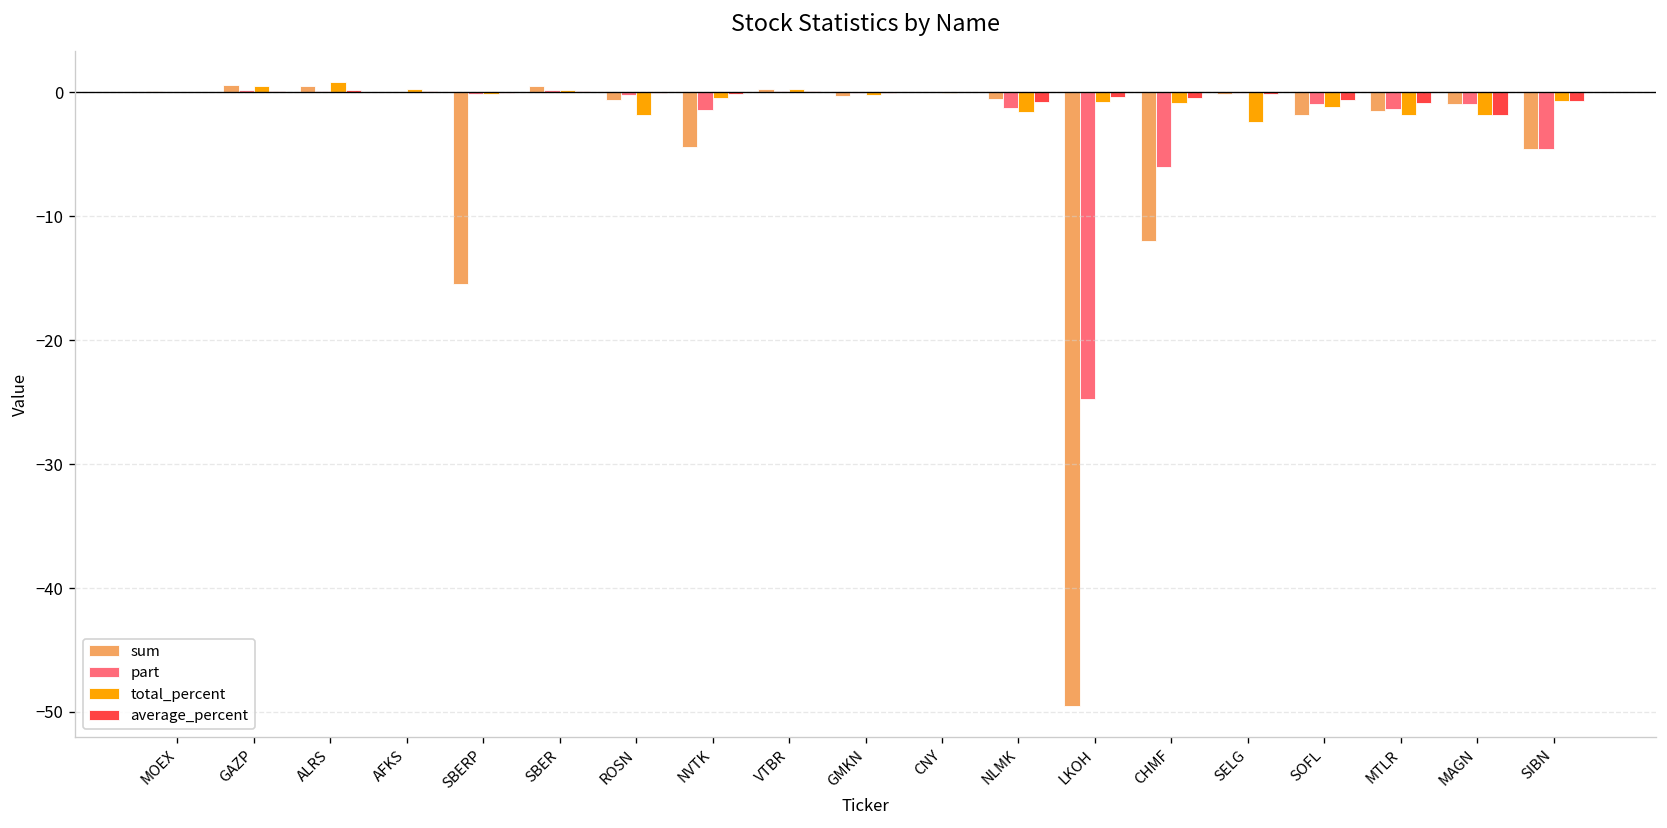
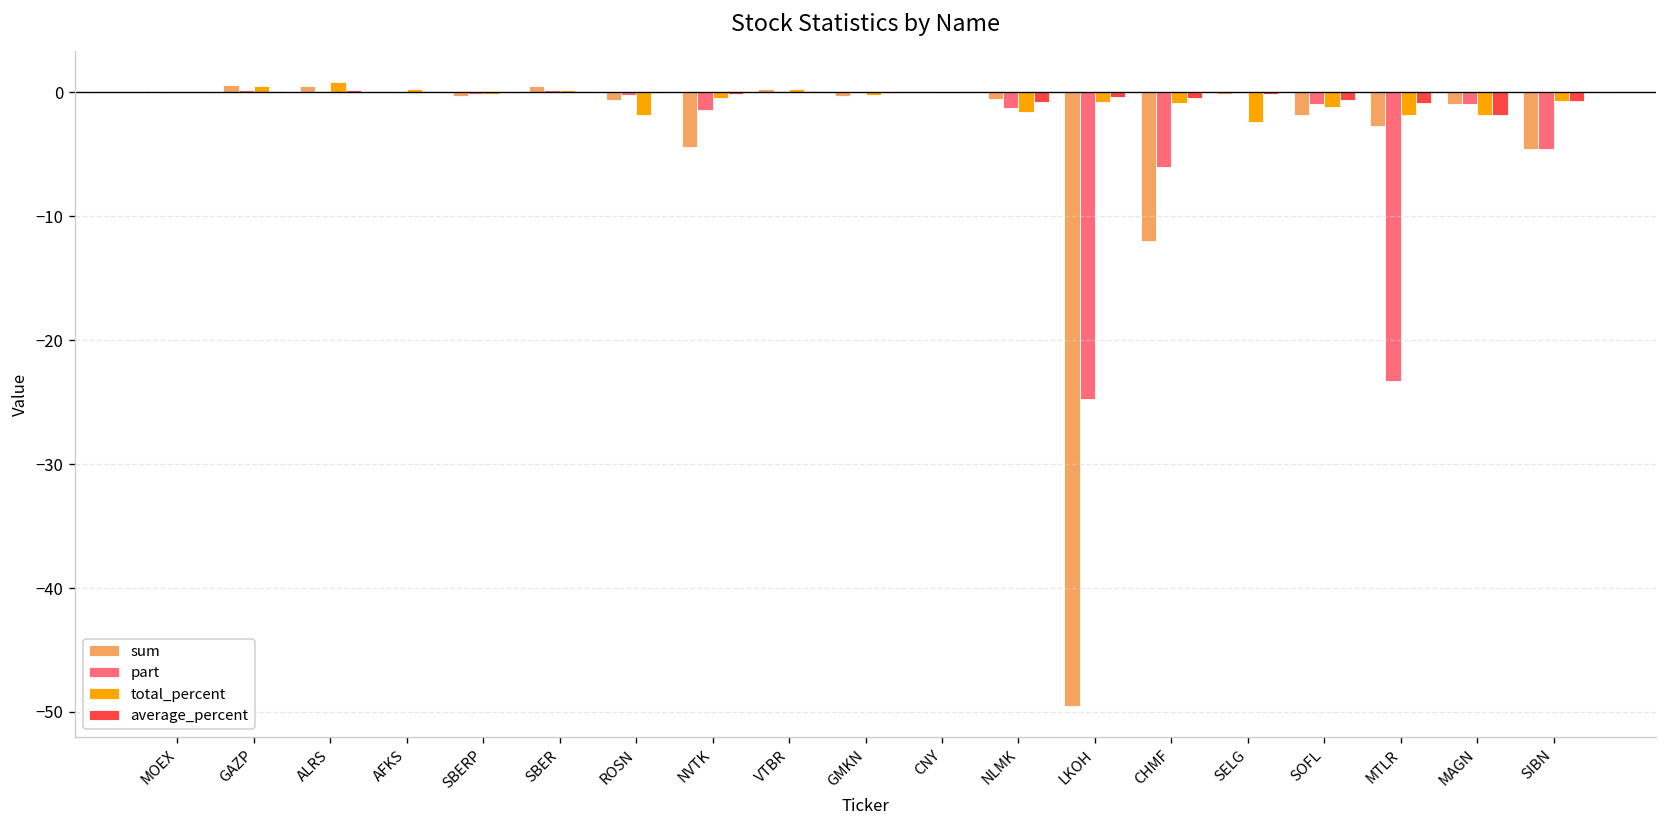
sum, SBERP: -15.5 -> -0.3
sum, MTLR: -1.5 -> -2.7
part, MTLR: -1.4 -> -23.3
